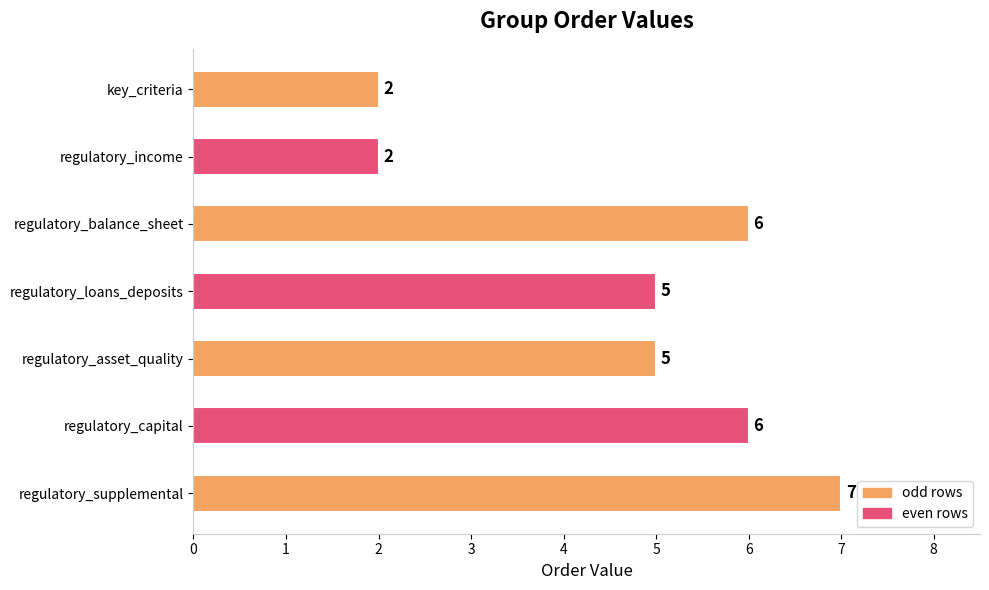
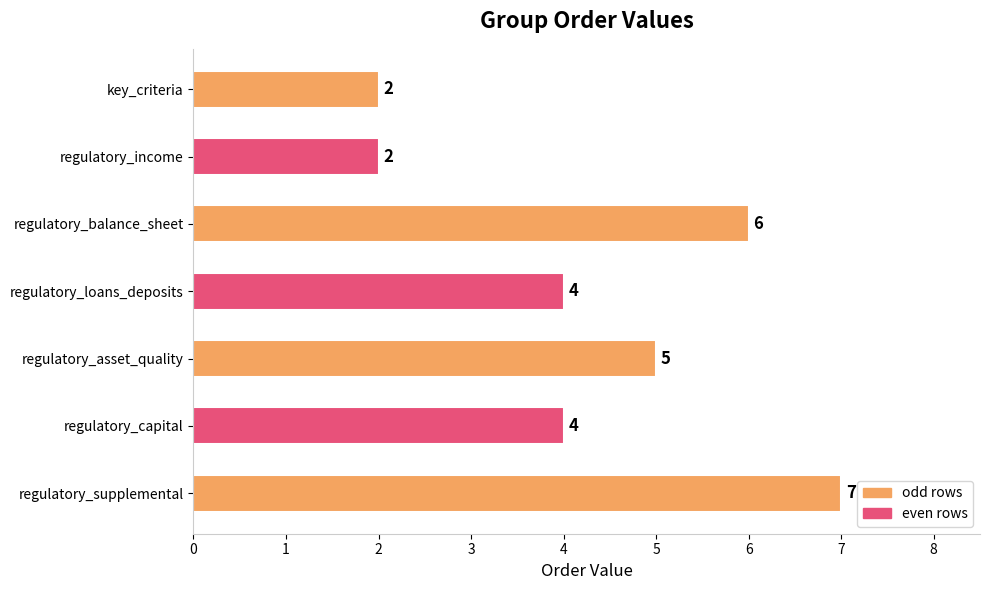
regulatory_loans_deposits: 5 -> 4
regulatory_capital: 6 -> 4
